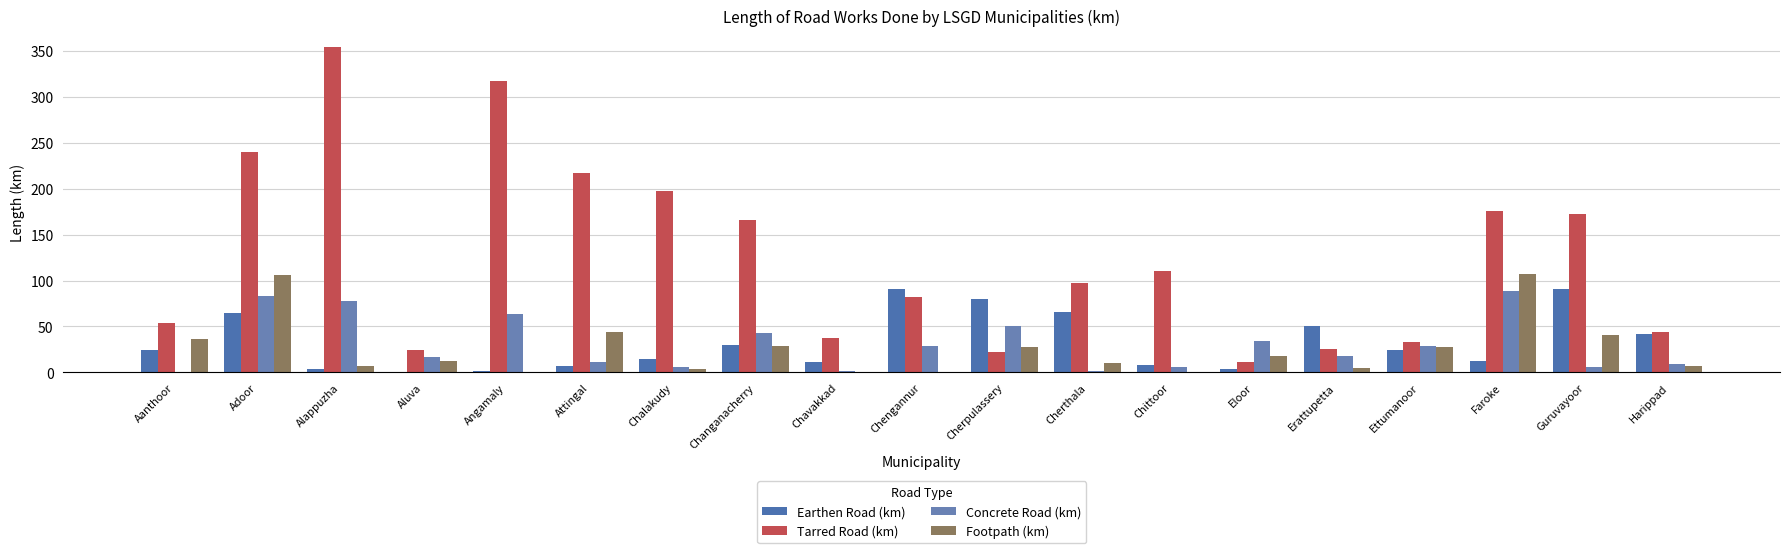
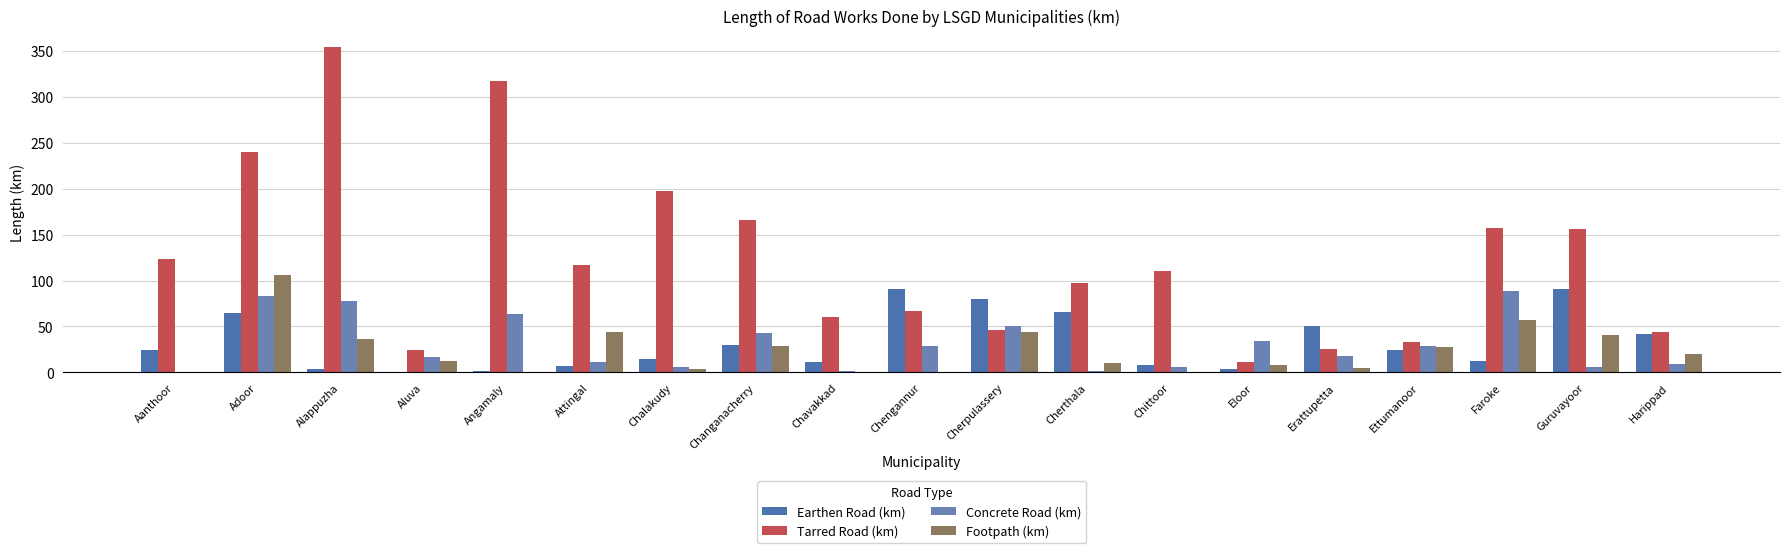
Tarred Road (km), Aanthoor: 50 -> 120
Footpath (km), Aanthoor: 40 -> 0
Footpath (km), Alappuzha: 10 -> 40
Tarred Road (km), Attingal: 220 -> 120
Tarred Road (km), Chavakkad: 40 -> 60
Tarred Road (km), Chengannur: 80 -> 70
Tarred Road (km), Cherpulassery: 20 -> 50
Footpath (km), Cherpulassery: 30 -> 40
Footpath (km), Eloor: 20 -> 10
Tarred Road (km), Faroke: 180 -> 160
Footpath (km), Faroke: 110 -> 60
Tarred Road (km), Guruvayoor: 170 -> 160
Footpath (km), Harippad: 10 -> 20
